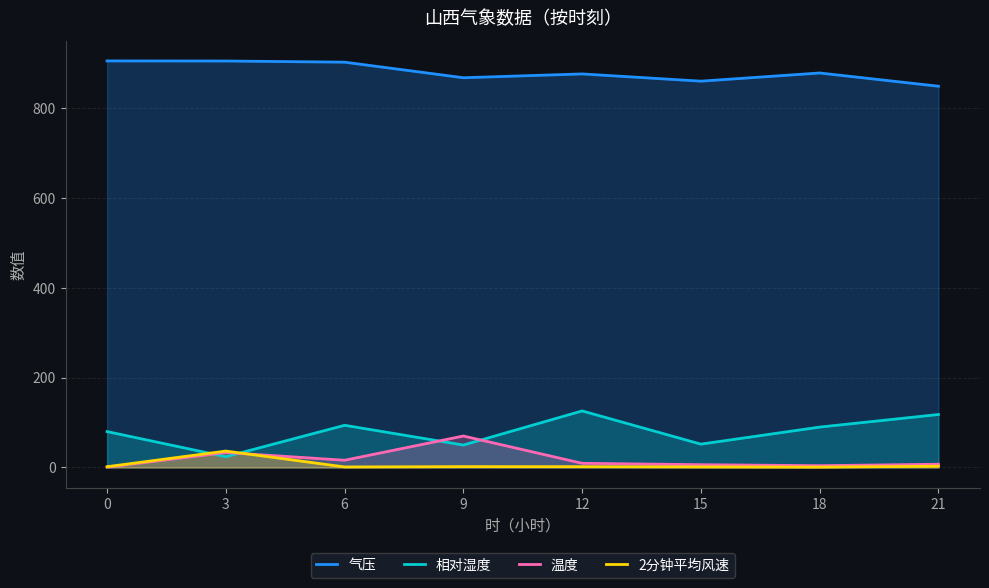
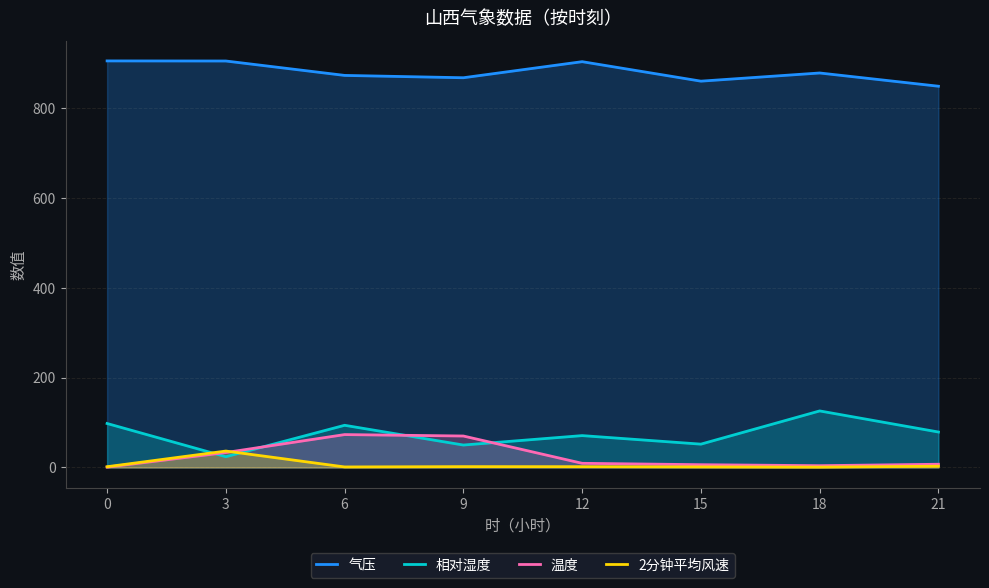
相对湿度, 0: 80 -> 100
气压, 6: 900 -> 870
温度, 6: 20 -> 70
气压, 12: 880 -> 900
相对湿度, 12: 130 -> 70
相对湿度, 18: 90 -> 130
相对湿度, 21: 120 -> 80
